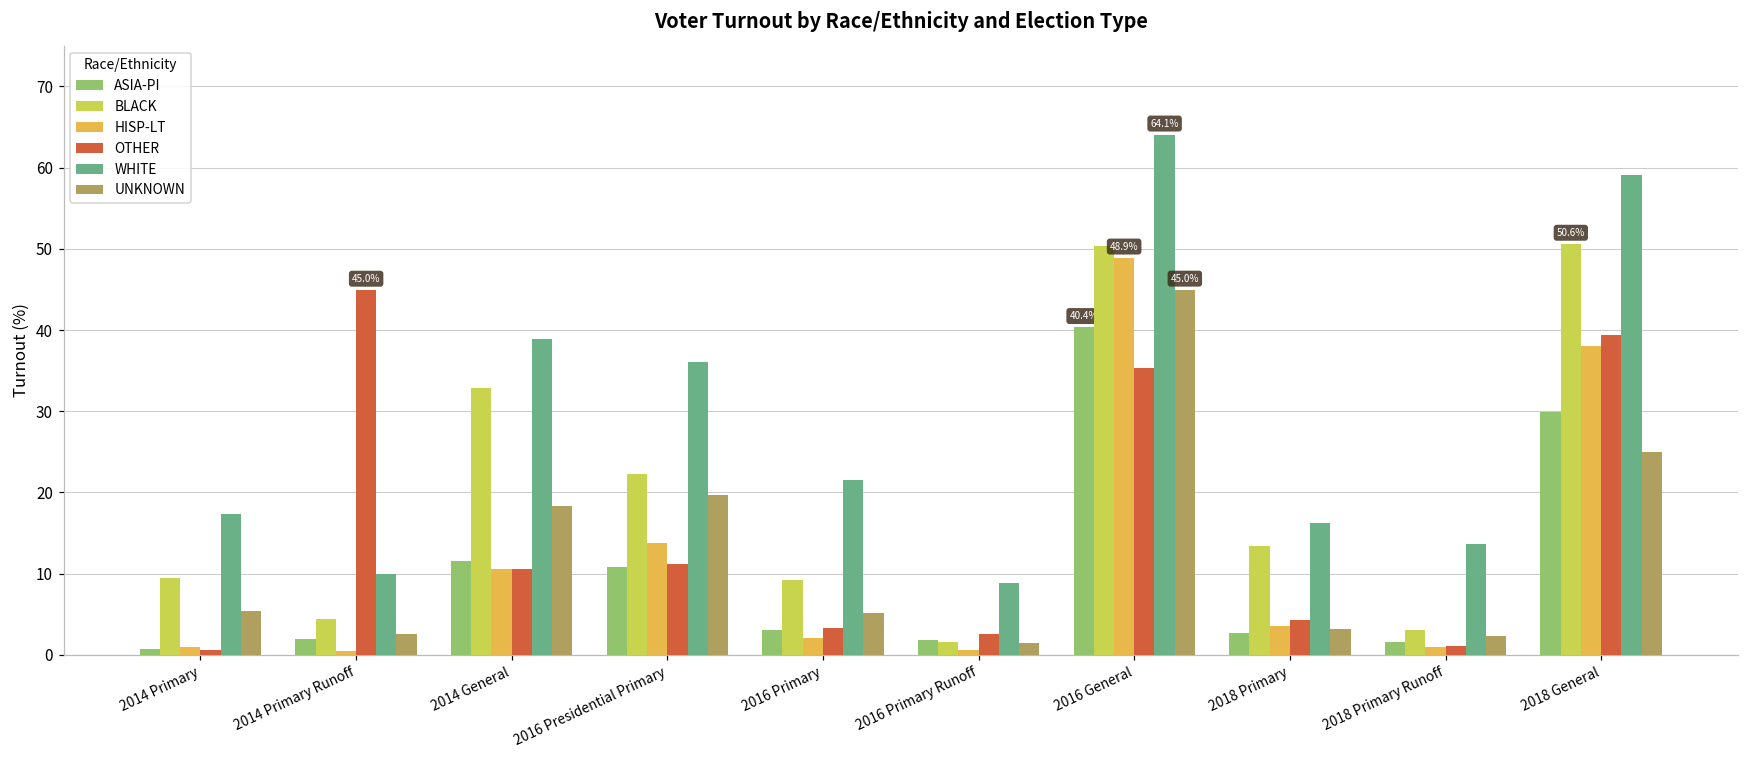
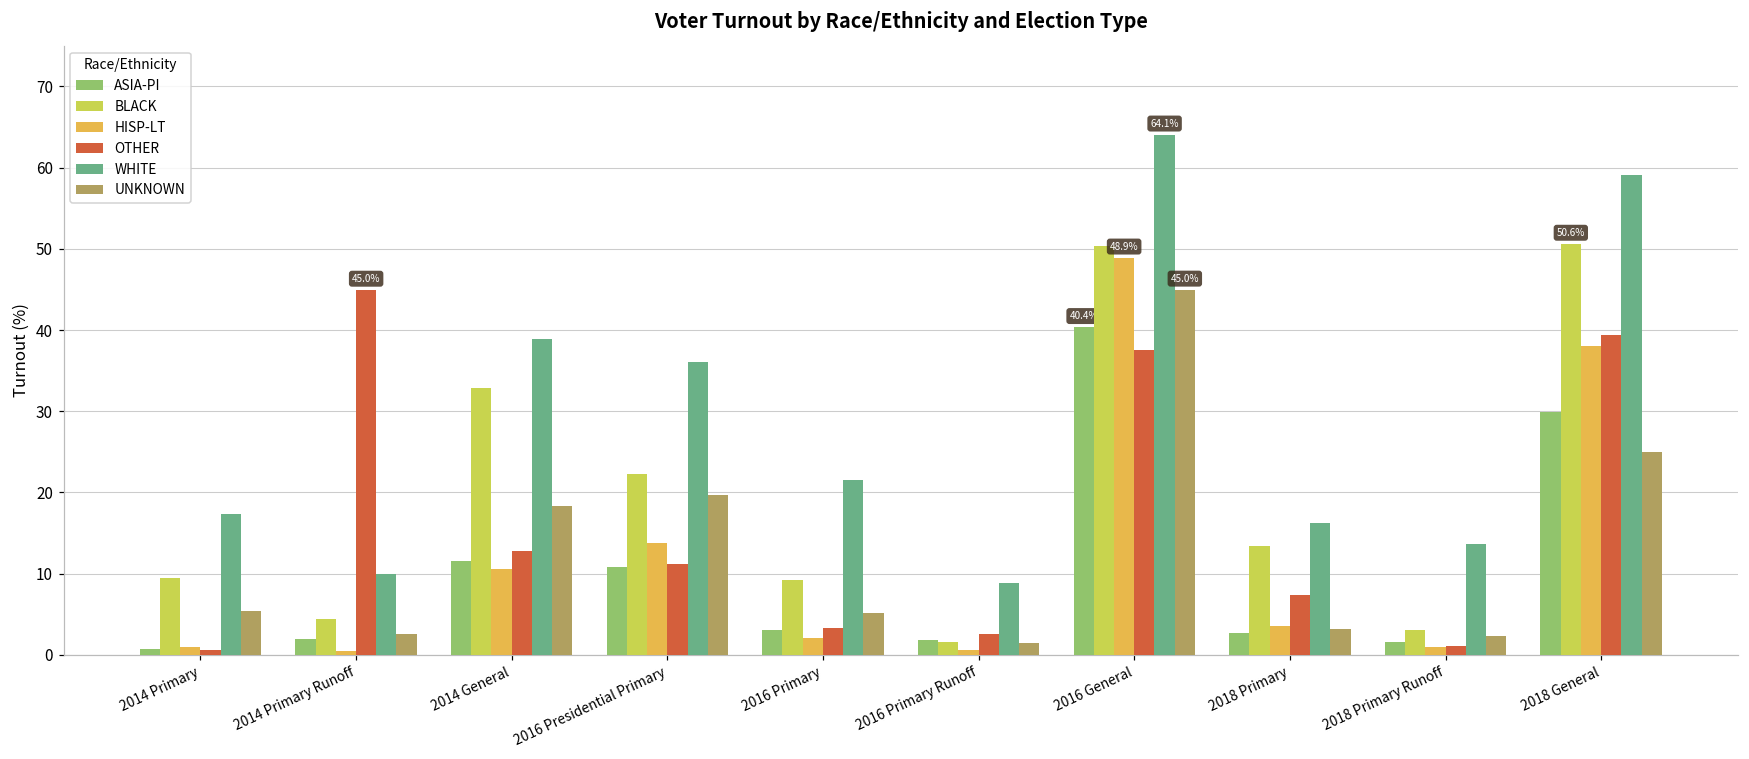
OTHER, 2014 General: 11 -> 13
OTHER, 2016 General: 35 -> 38
OTHER, 2018 Primary: 4 -> 7
